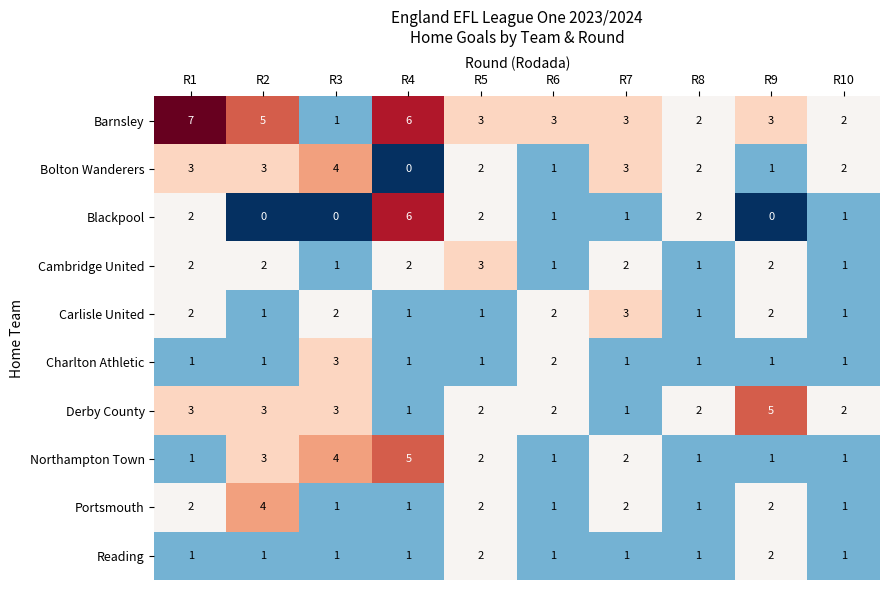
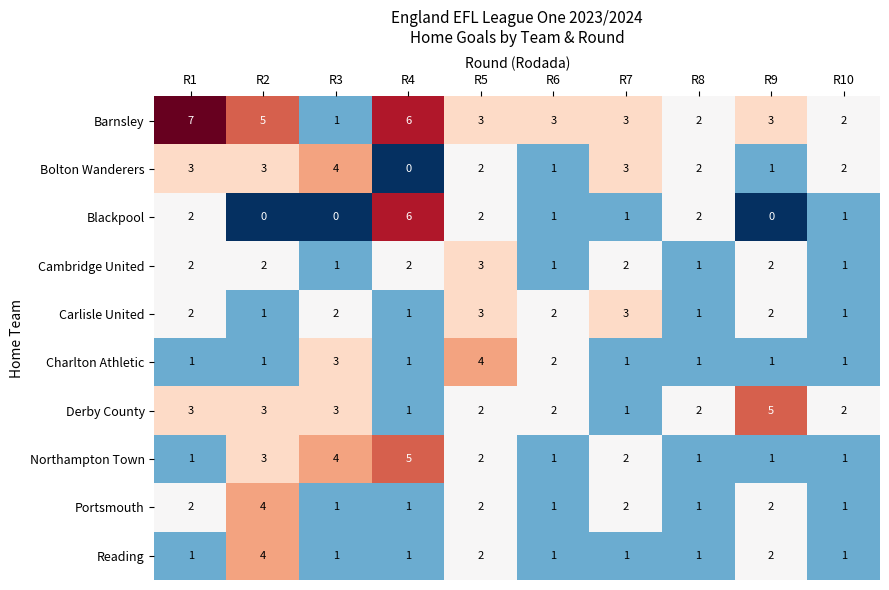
Carlisle United, R5: 1 -> 3
Charlton Athletic, R5: 1 -> 4
Reading, R2: 1 -> 4
